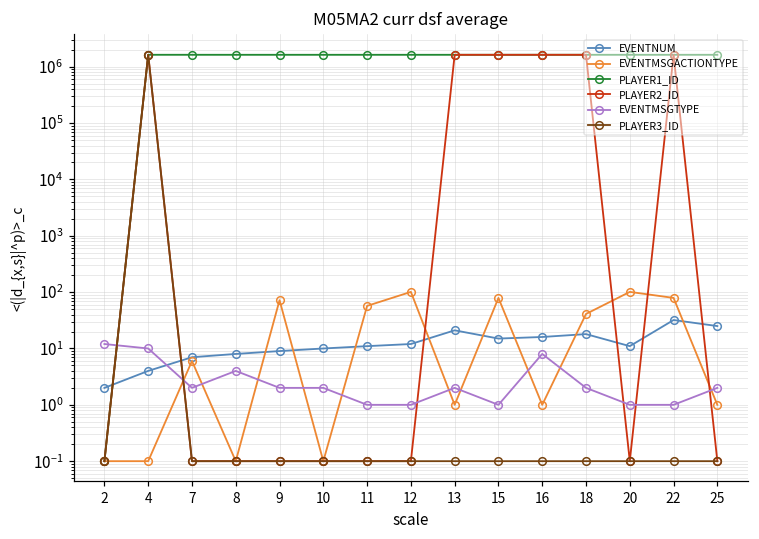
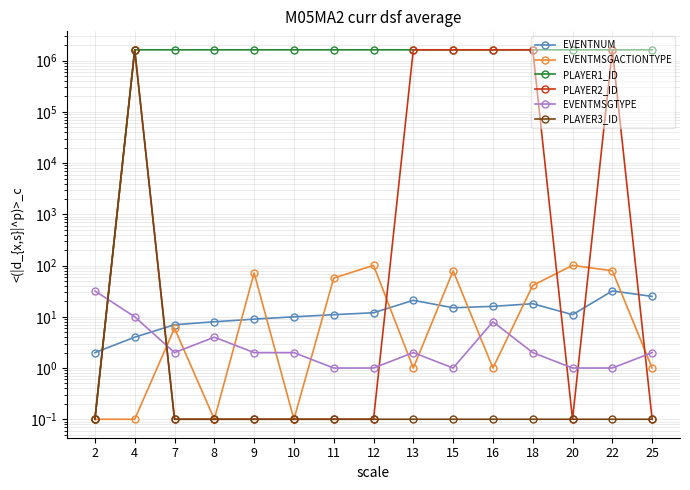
EVENTMSGTYPE, 2: 12 -> 30
